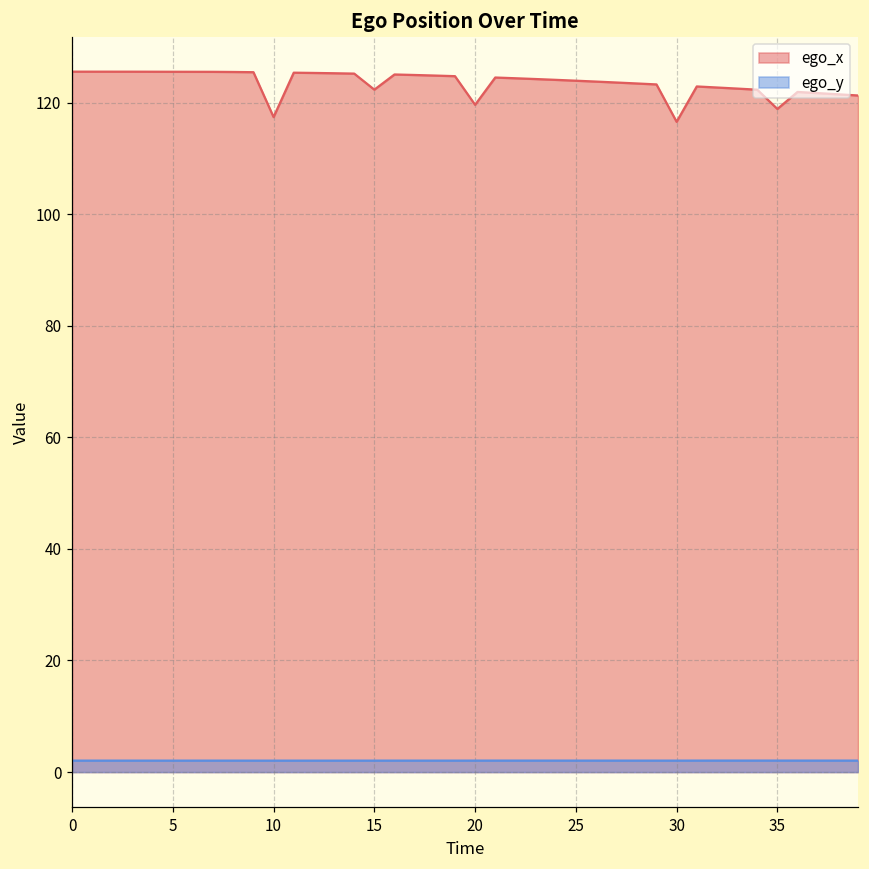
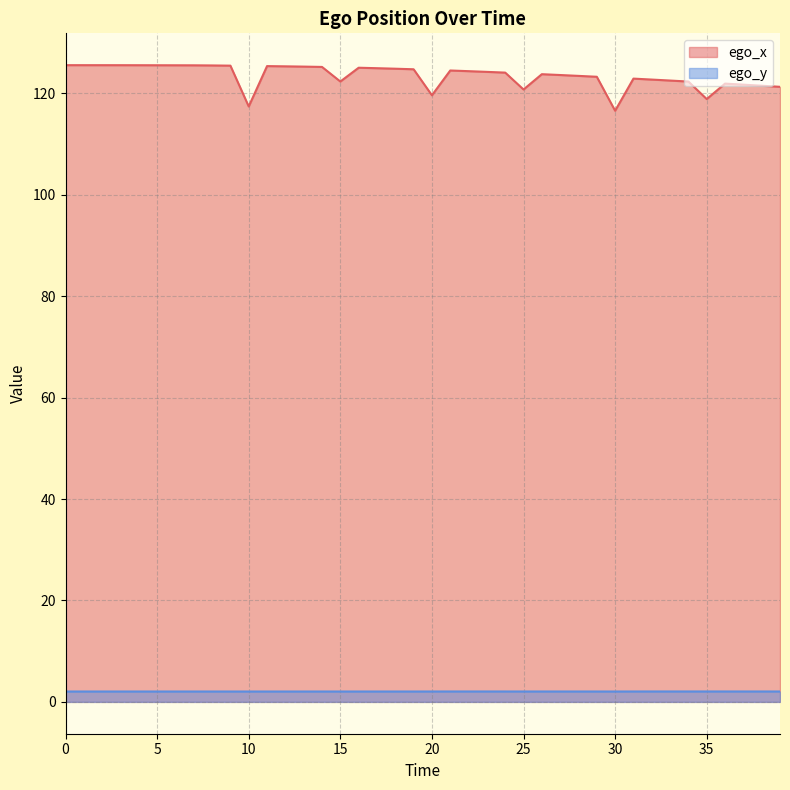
ego_x, 25: 124 -> 121
